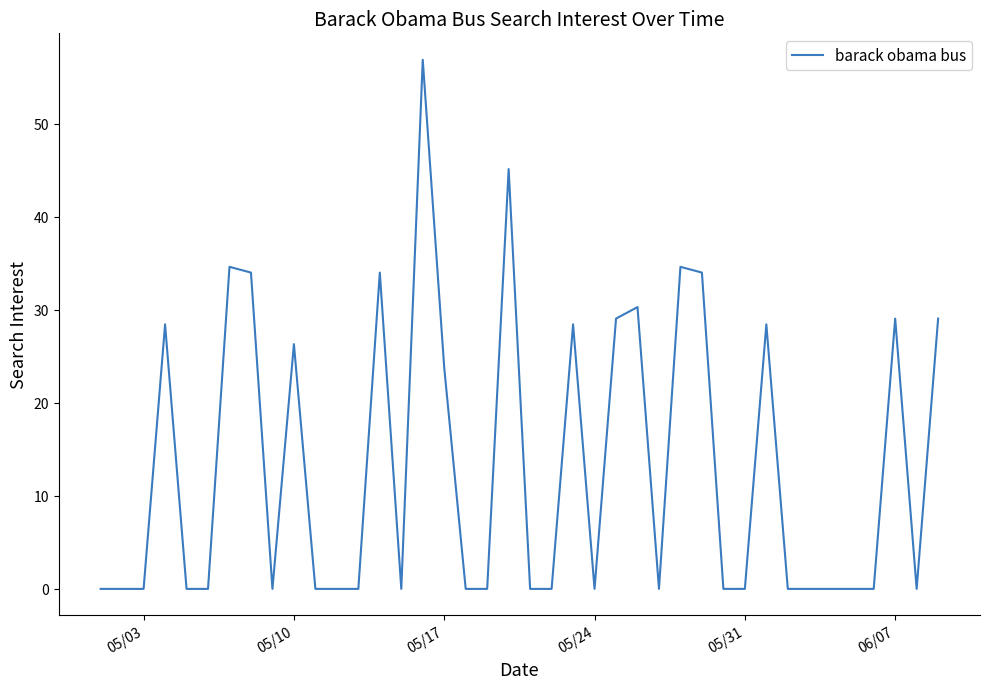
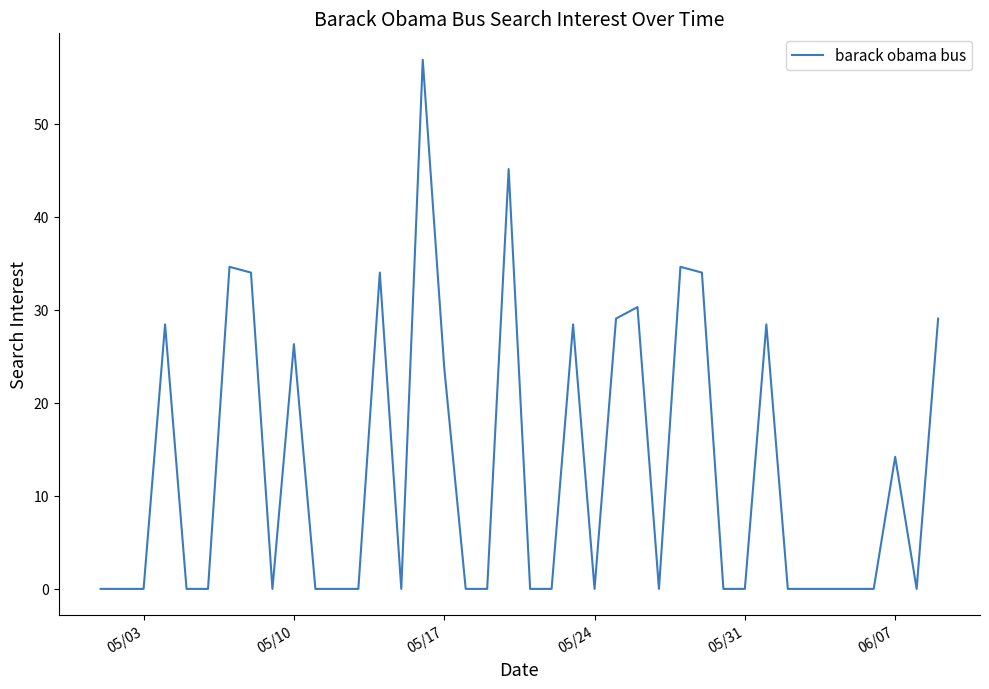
06/07: 29 -> 14
